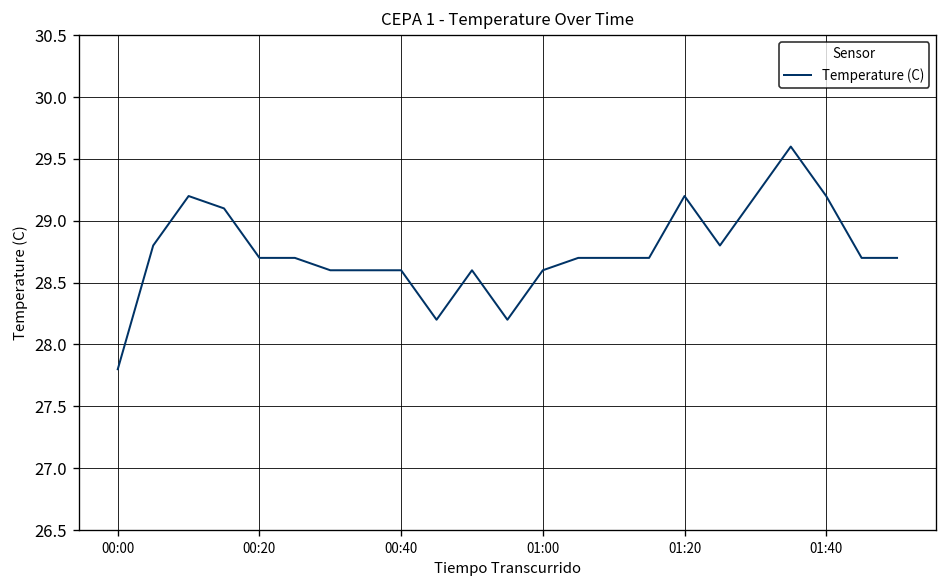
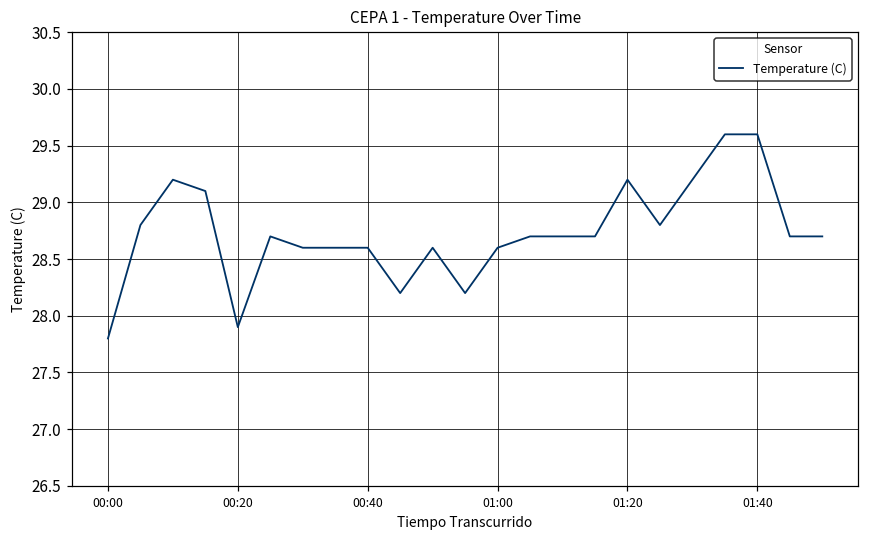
00:20: 28.7 -> 27.9
01:40: 29.2 -> 29.6
